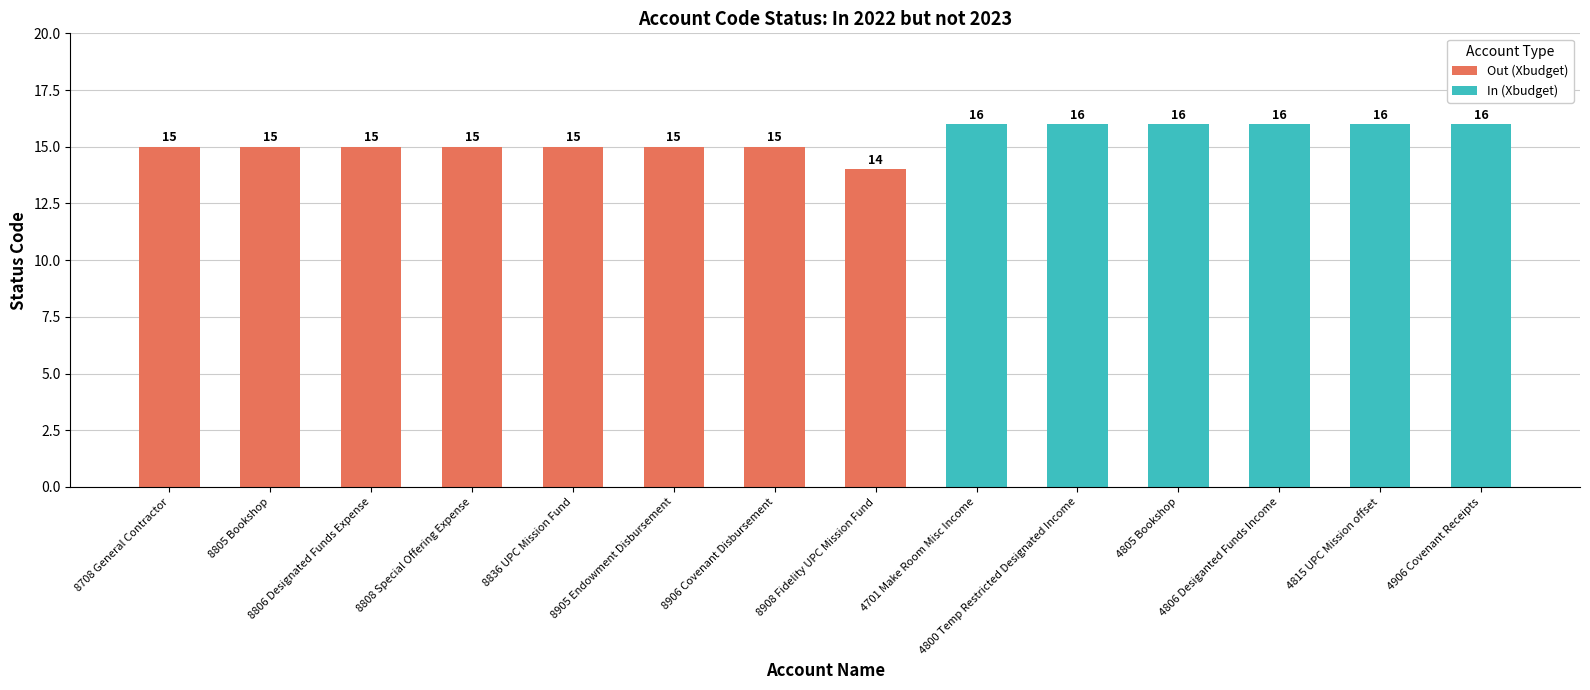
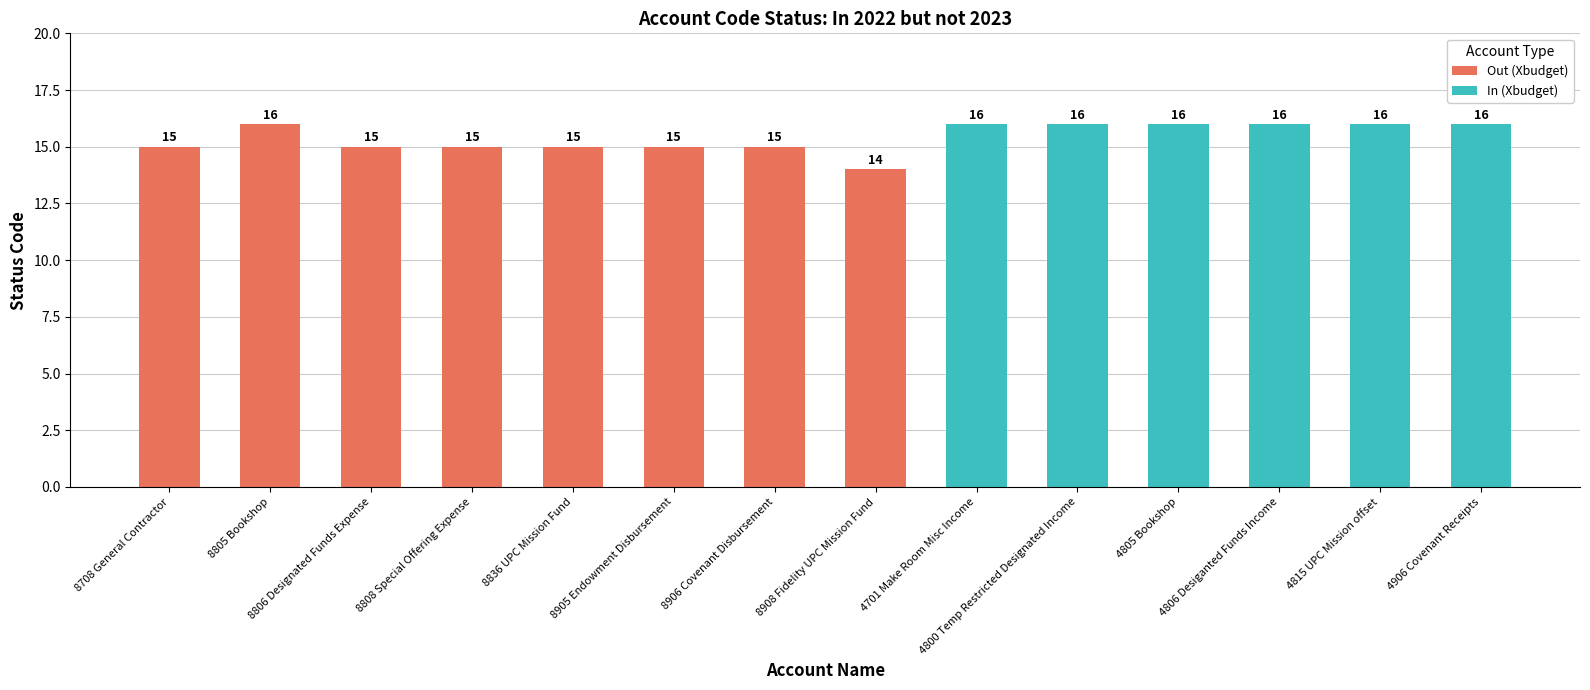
Out (Xbudget), 8805 Bookshop: 15 -> 16
